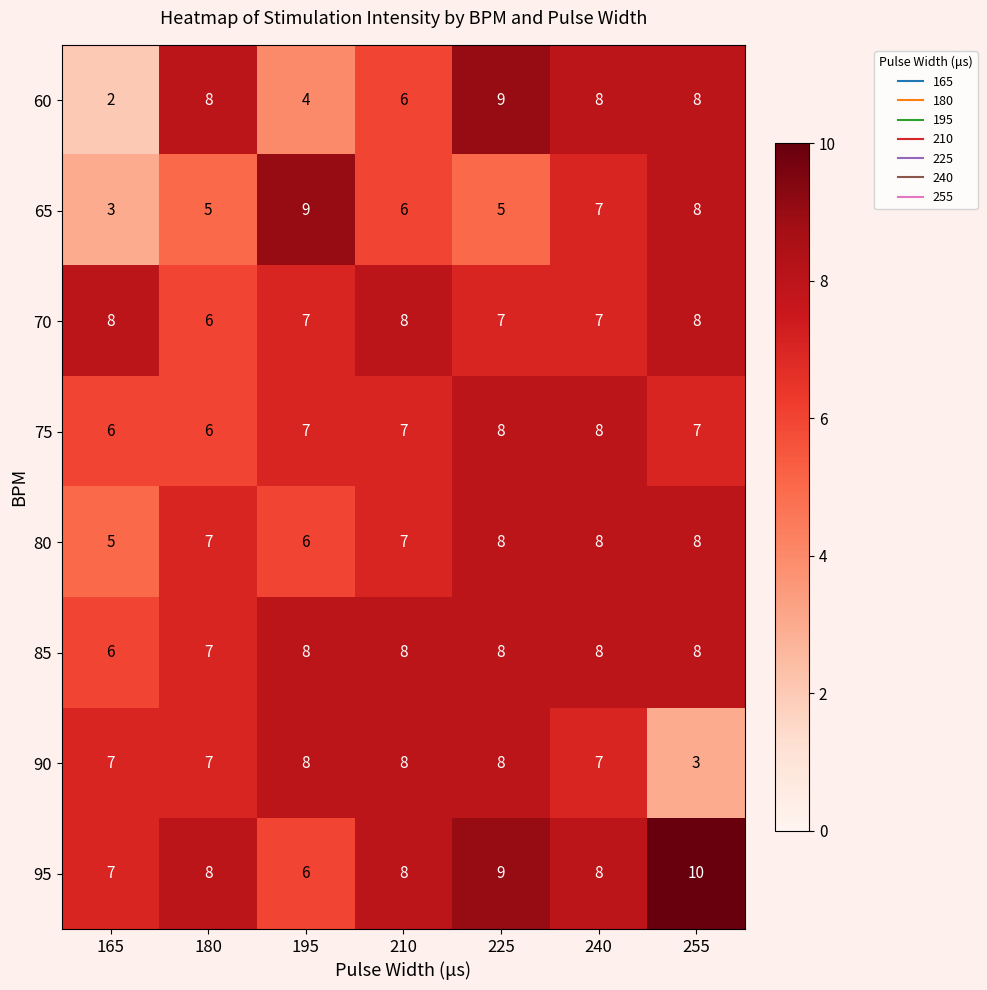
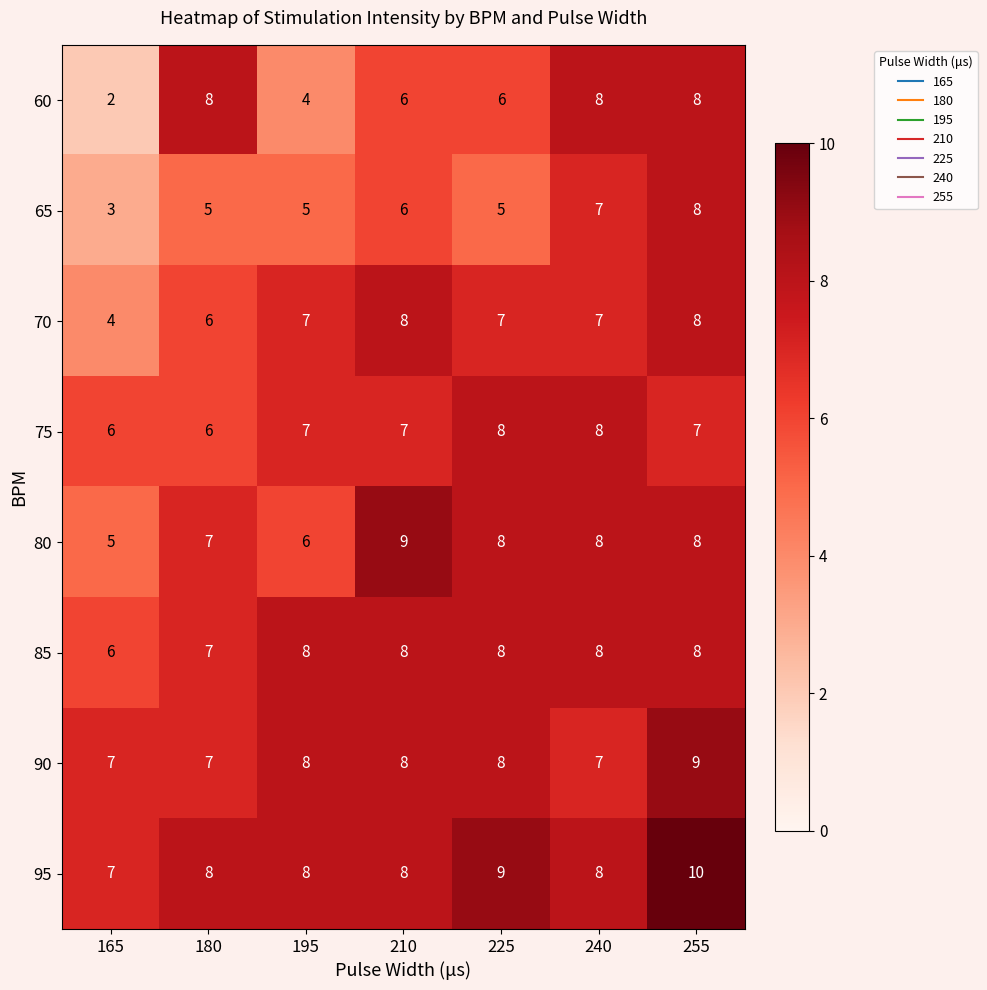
60, 225: 9 -> 6
65, 195: 9 -> 5
70, 165: 8 -> 4
80, 210: 7 -> 9
90, 255: 3 -> 9
95, 195: 6 -> 8
